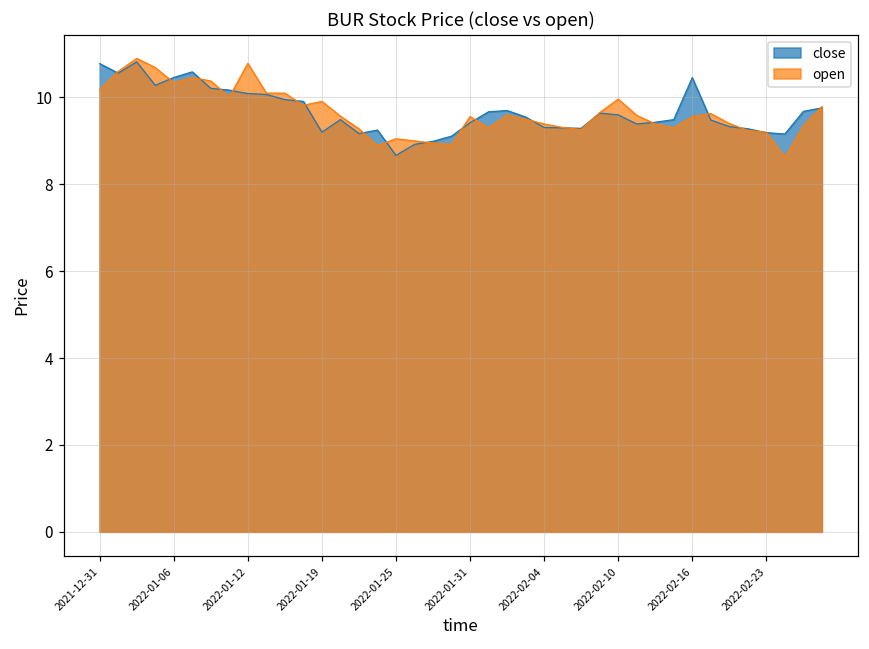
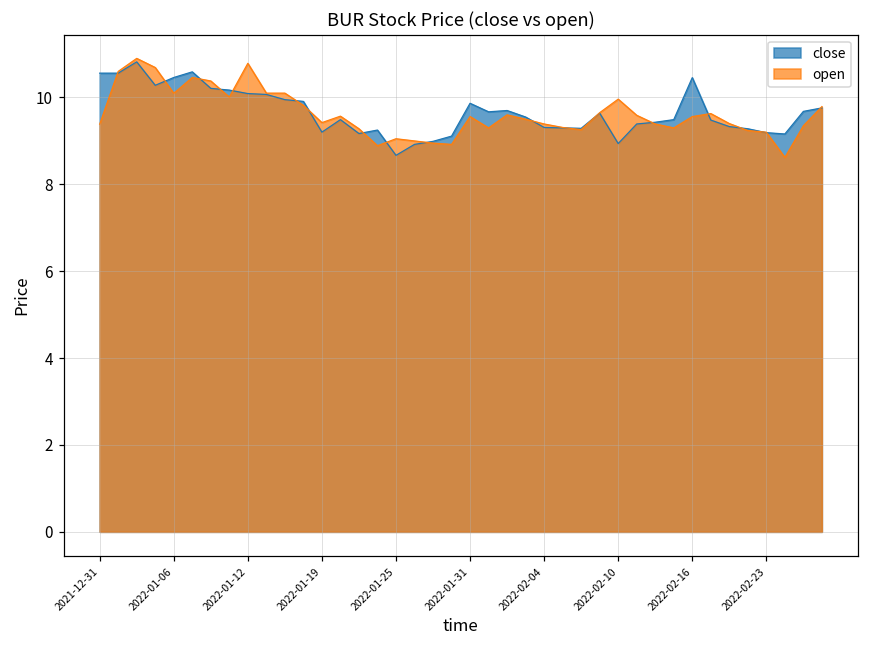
close, 2021-12-31: 10.8 -> 10.6
open, 2021-12-31: 10.2 -> 9.4
open, 2022-01-06: 10.3 -> 10.1
open, 2022-01-19: 9.9 -> 9.4
close, 2022-01-31: 9.4 -> 9.9
close, 2022-02-10: 9.6 -> 8.9
